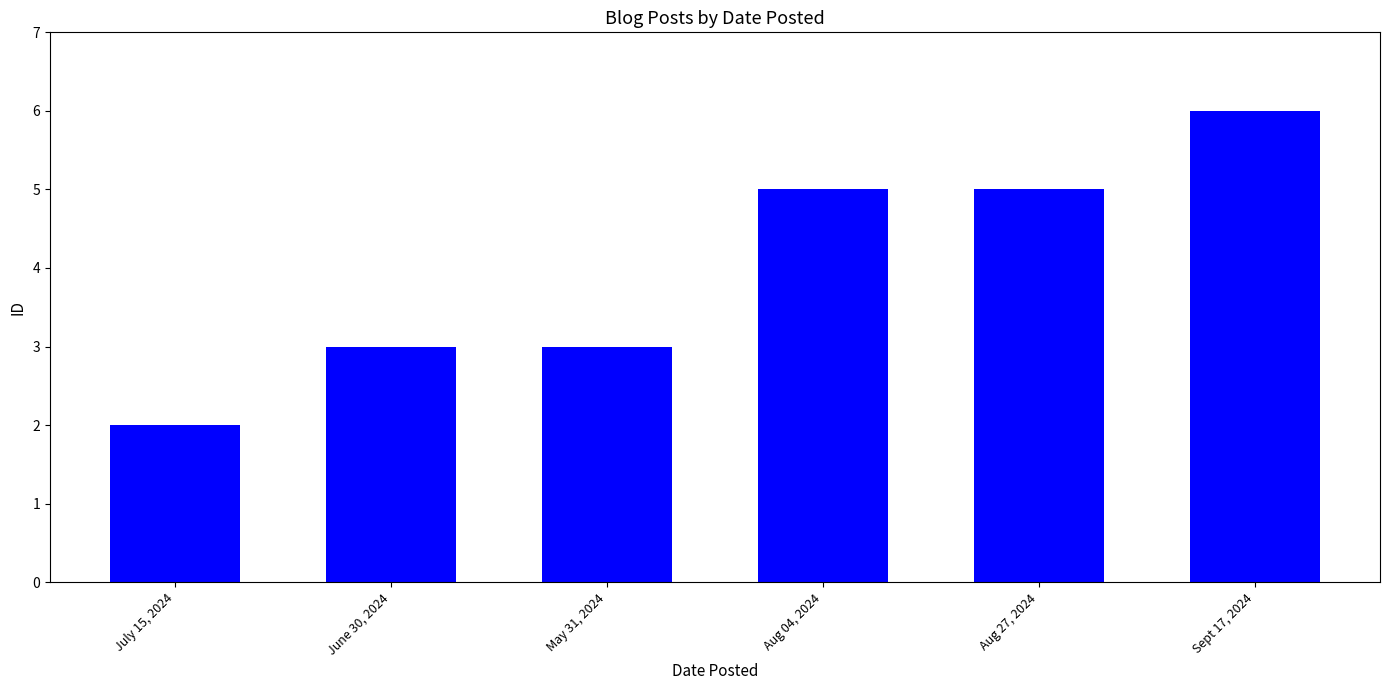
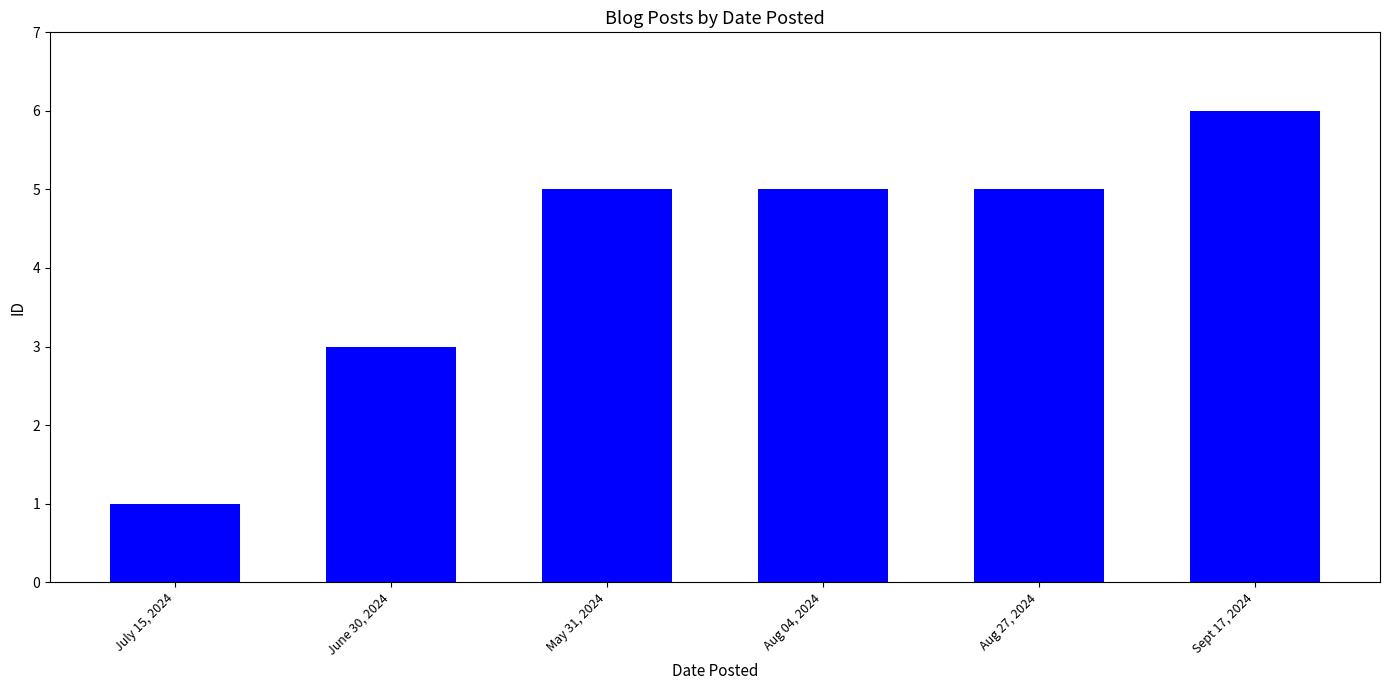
July 15, 2024: 2 -> 1
May 31, 2024: 3 -> 5
